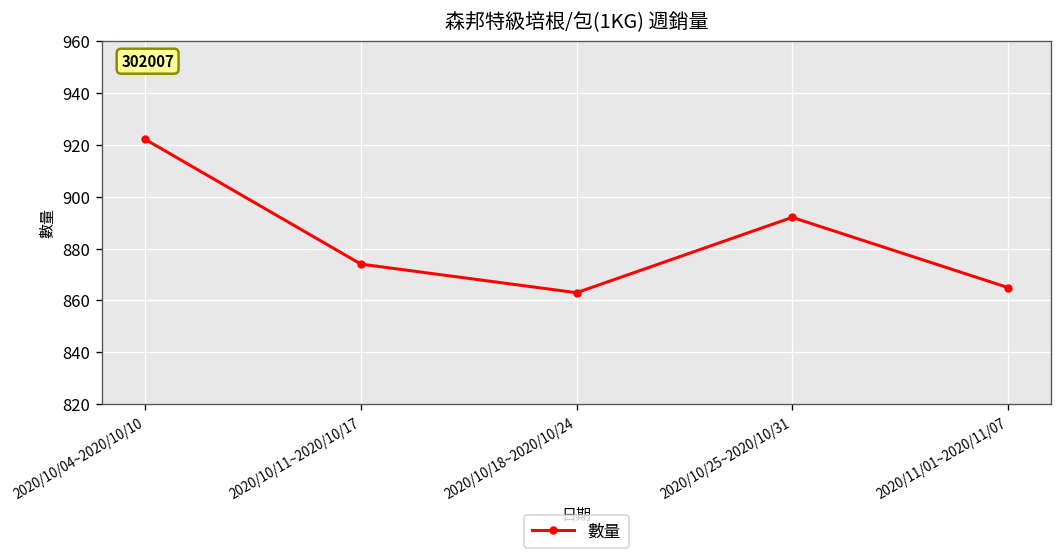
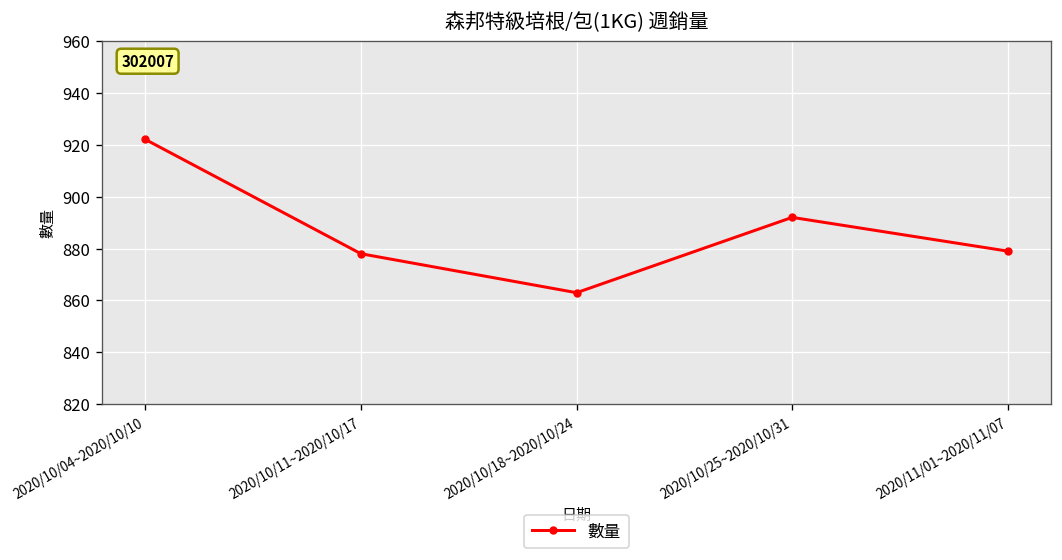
2020/10/11~2020/10/17: 874 -> 878
2020/11/01~2020/11/07: 865 -> 879
